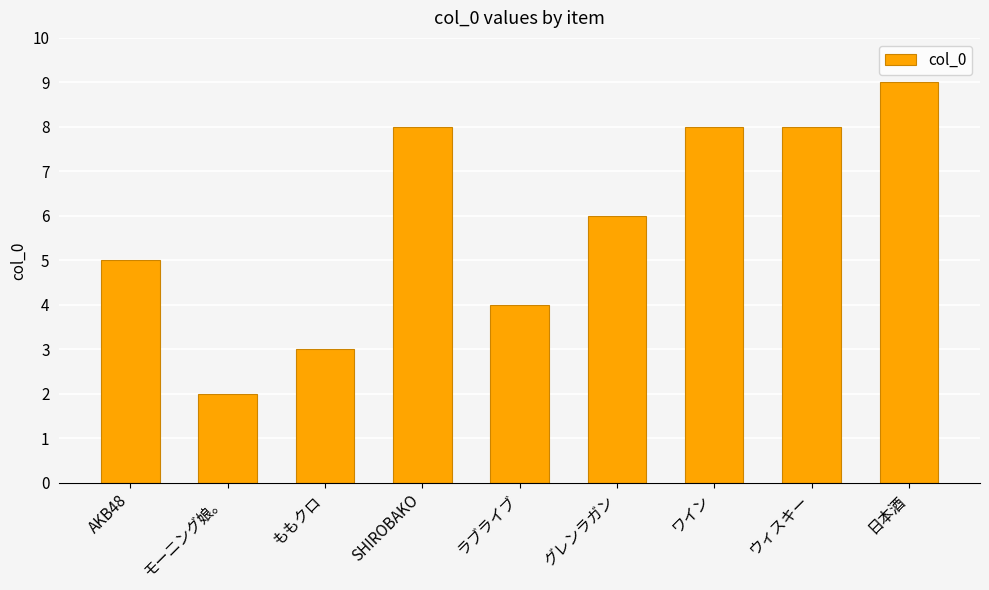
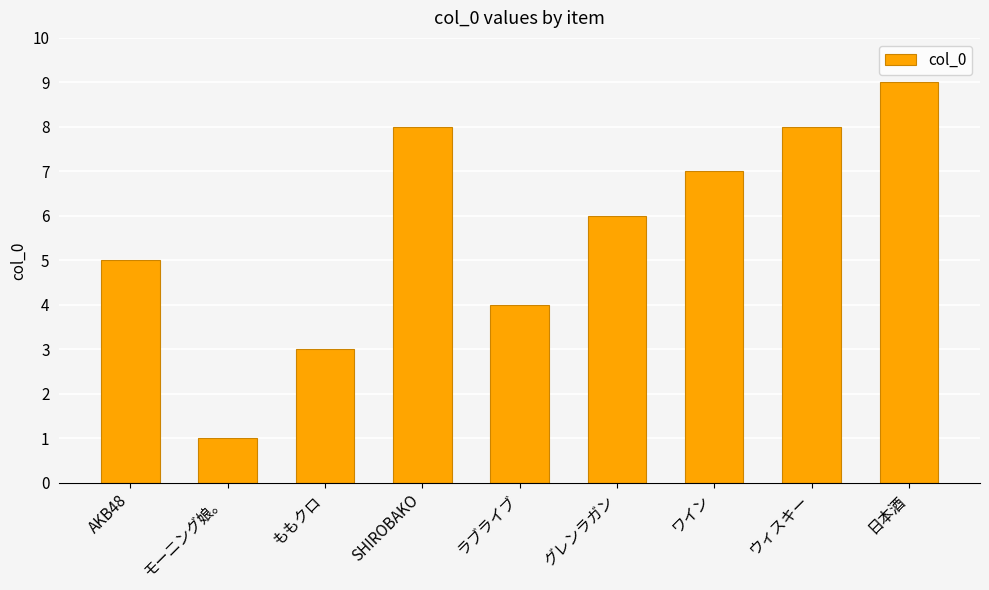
モーニング娘。: 2 -> 1
ワイン: 8 -> 7
